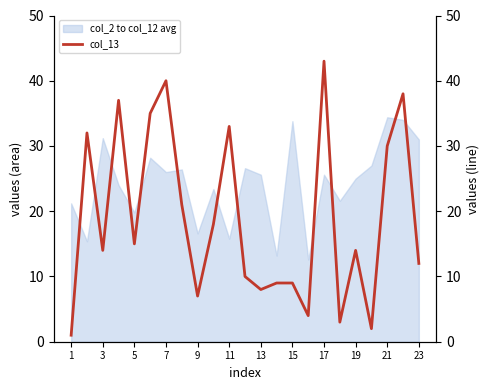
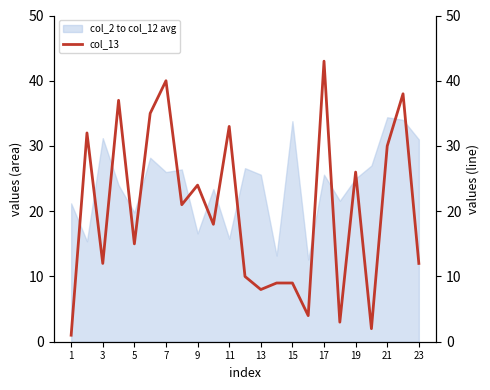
col_13, 3: 14 -> 12
col_13, 9: 7 -> 24
col_13, 19: 14 -> 26
